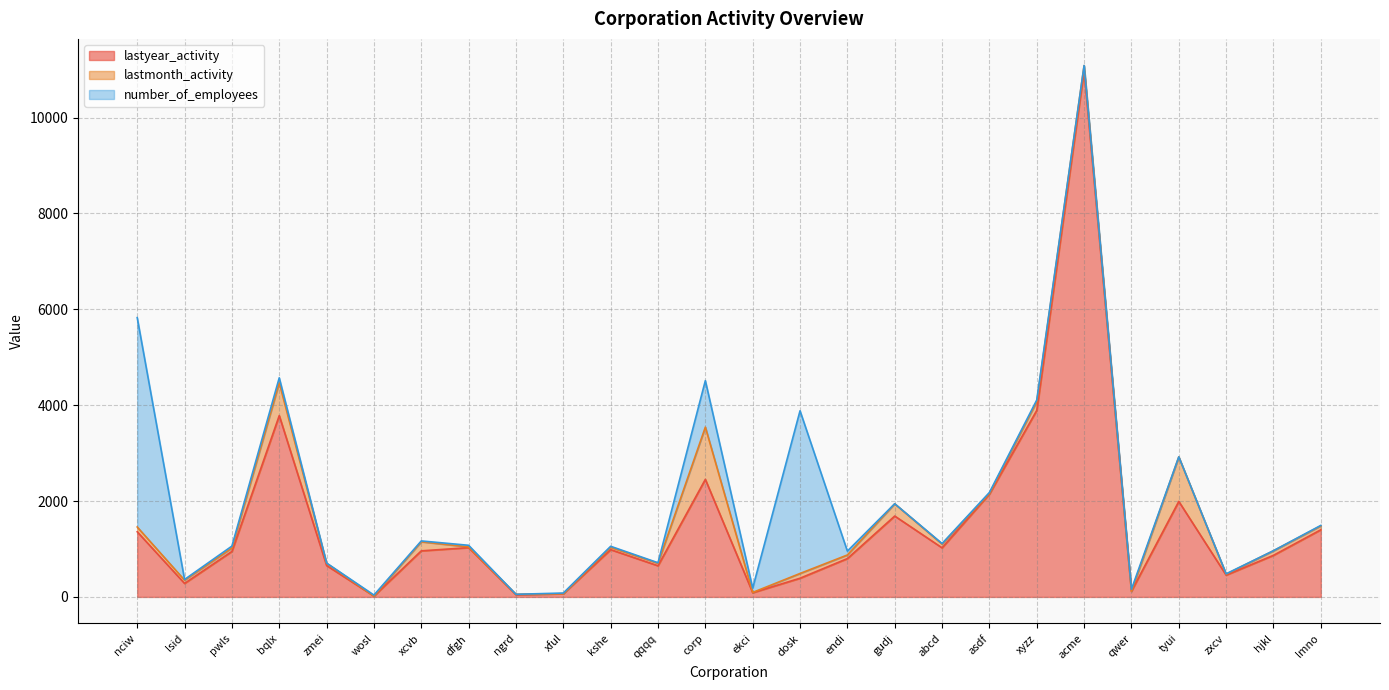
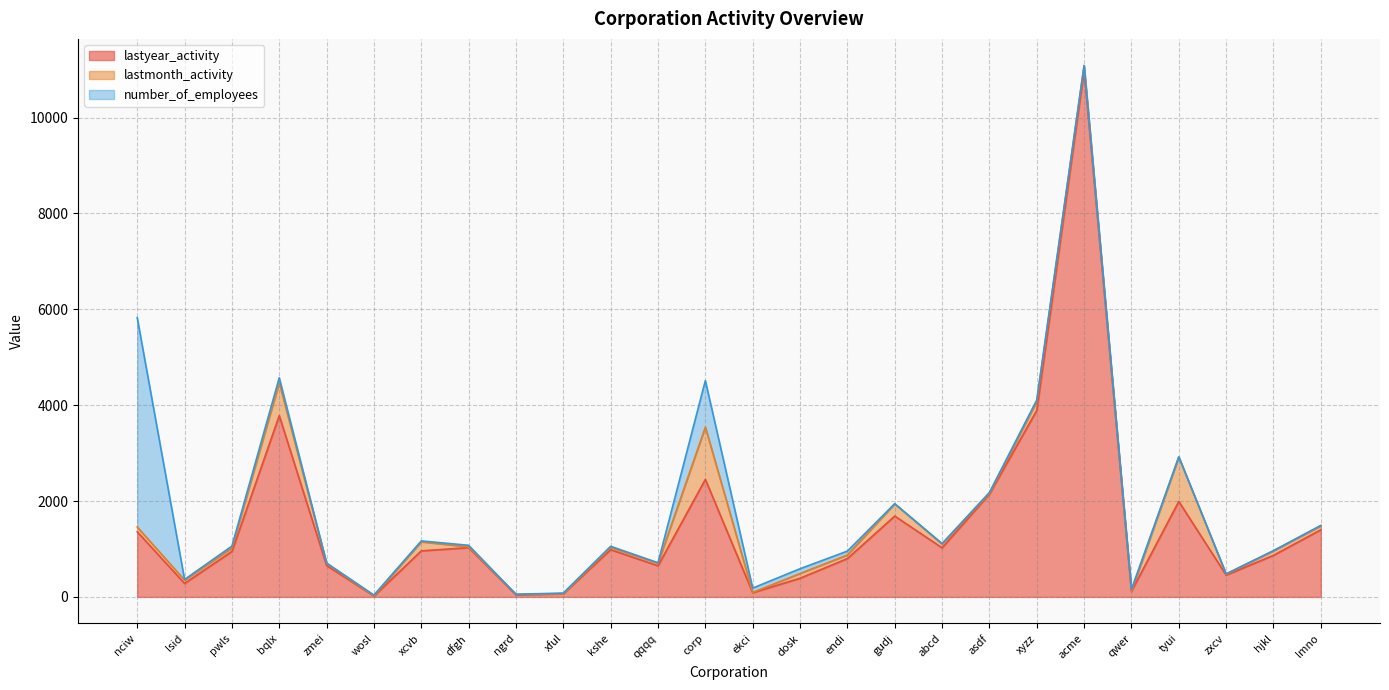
number_of_employees, dosk: 3400 -> 100
